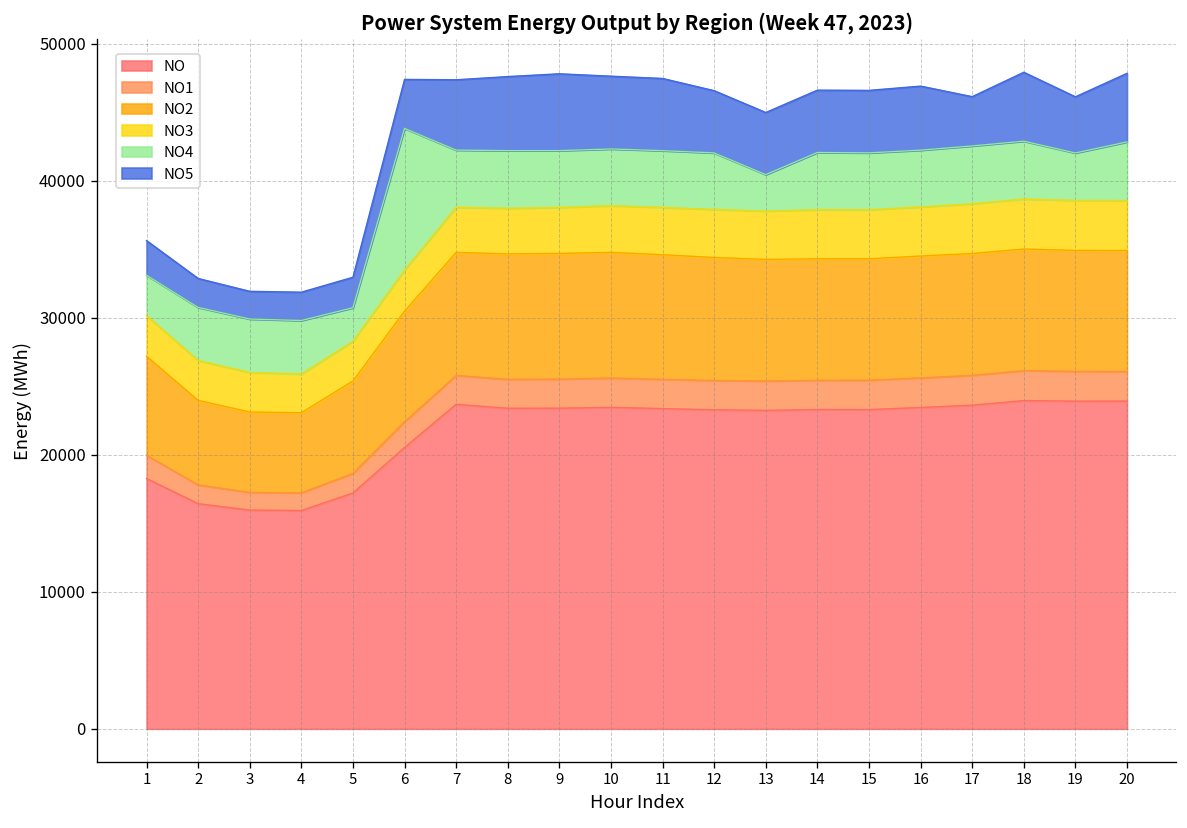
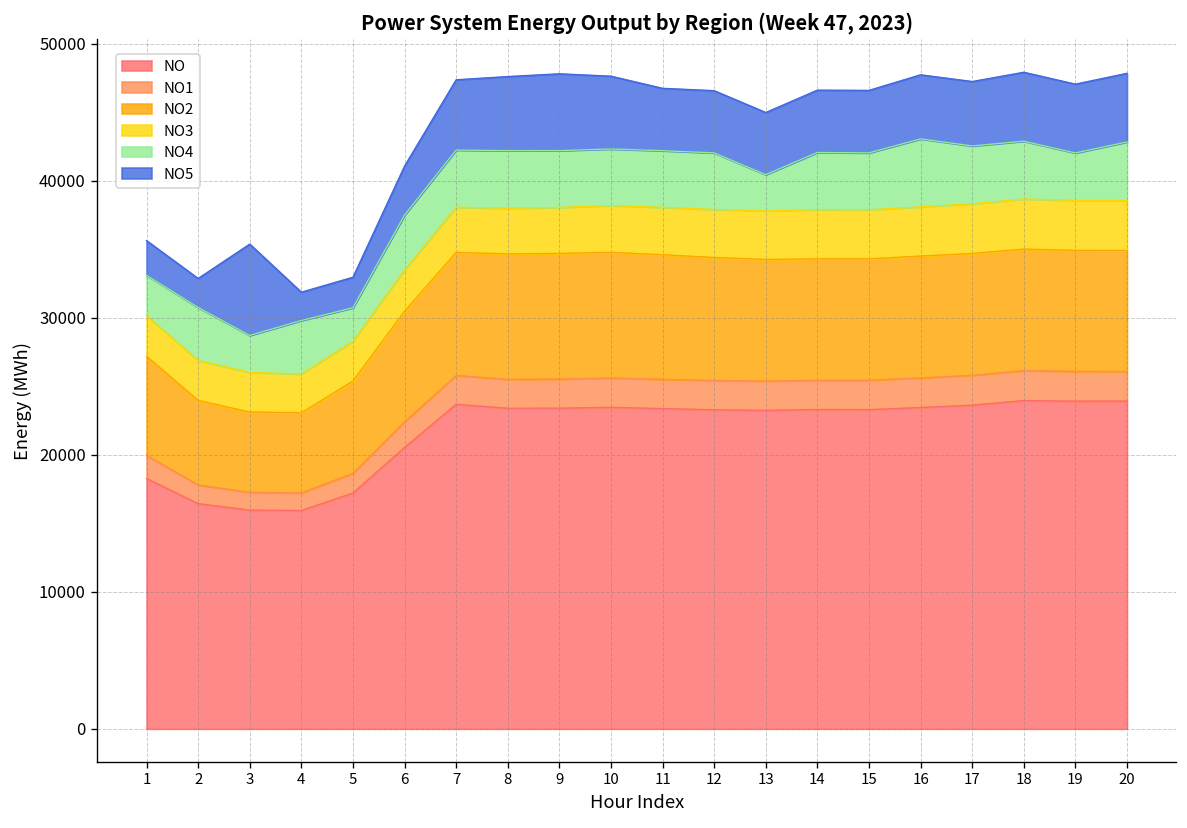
NO4, 3: 3900 -> 2700
NO5, 3: 2000 -> 6700
NO4, 6: 10300 -> 4000
NO5, 11: 5300 -> 4600
NO4, 16: 4100 -> 5000
NO5, 17: 3600 -> 4700
NO5, 19: 4100 -> 5000
